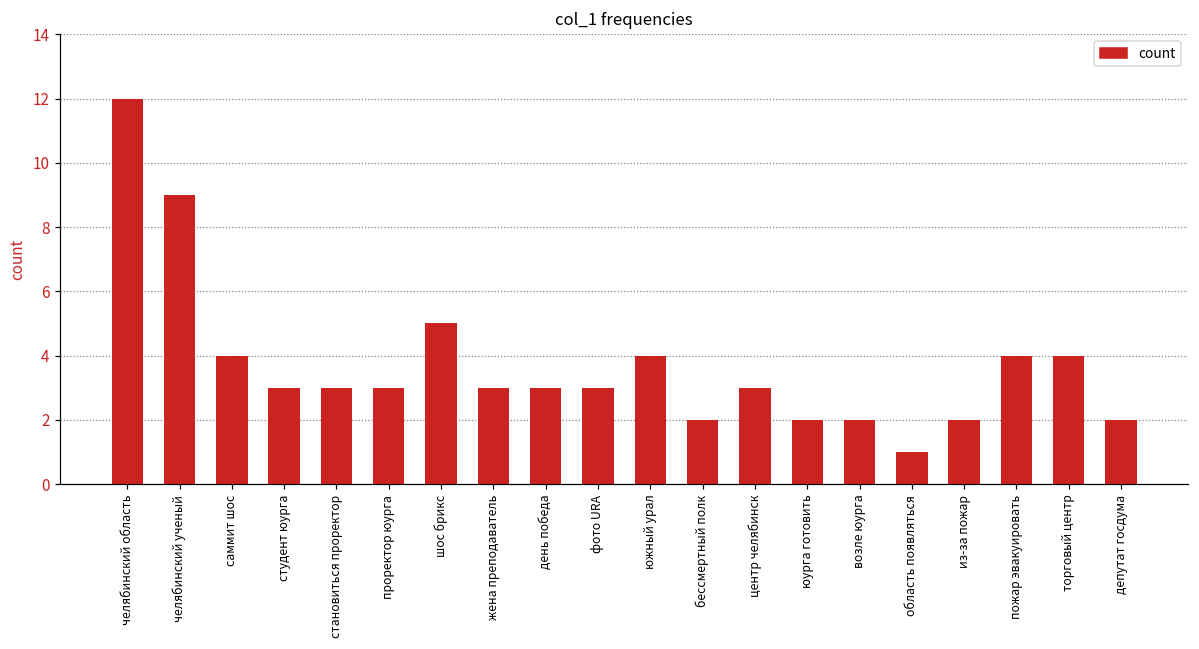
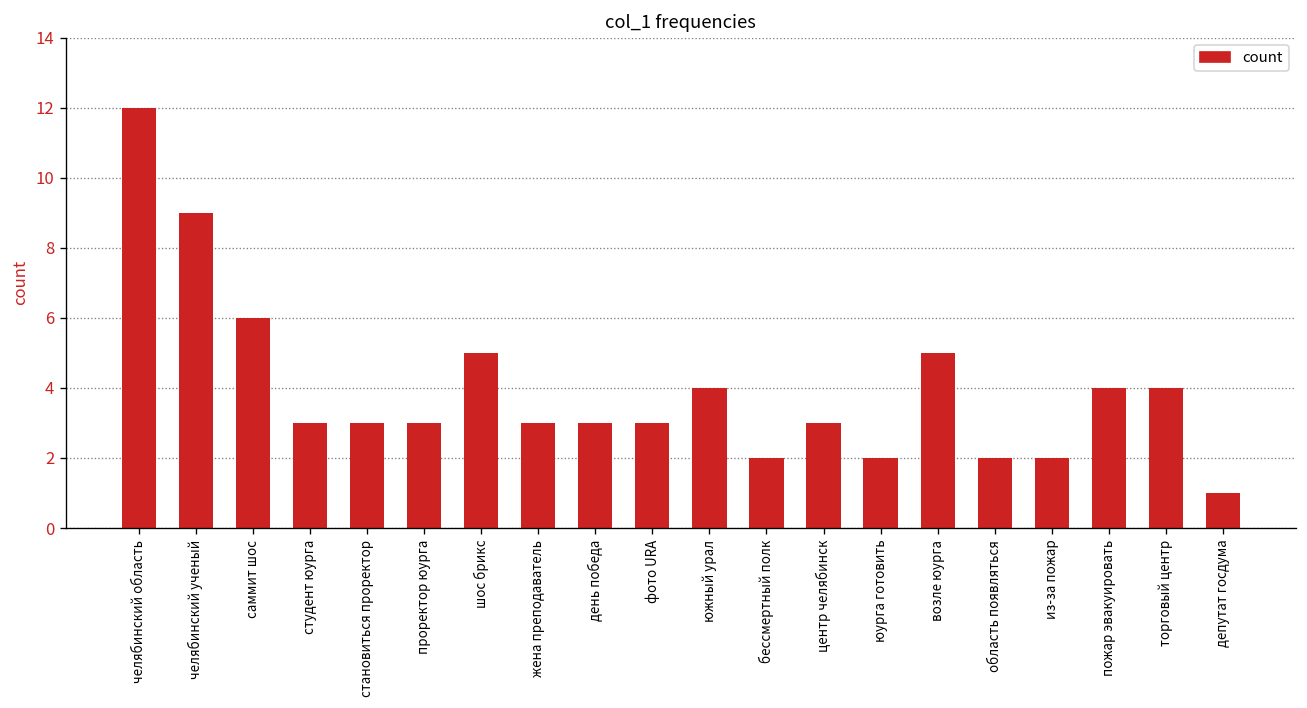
саммит шос: 4 -> 6
возле юурга: 2 -> 5
область появляться: 1 -> 2
депутат госдума: 2 -> 1
